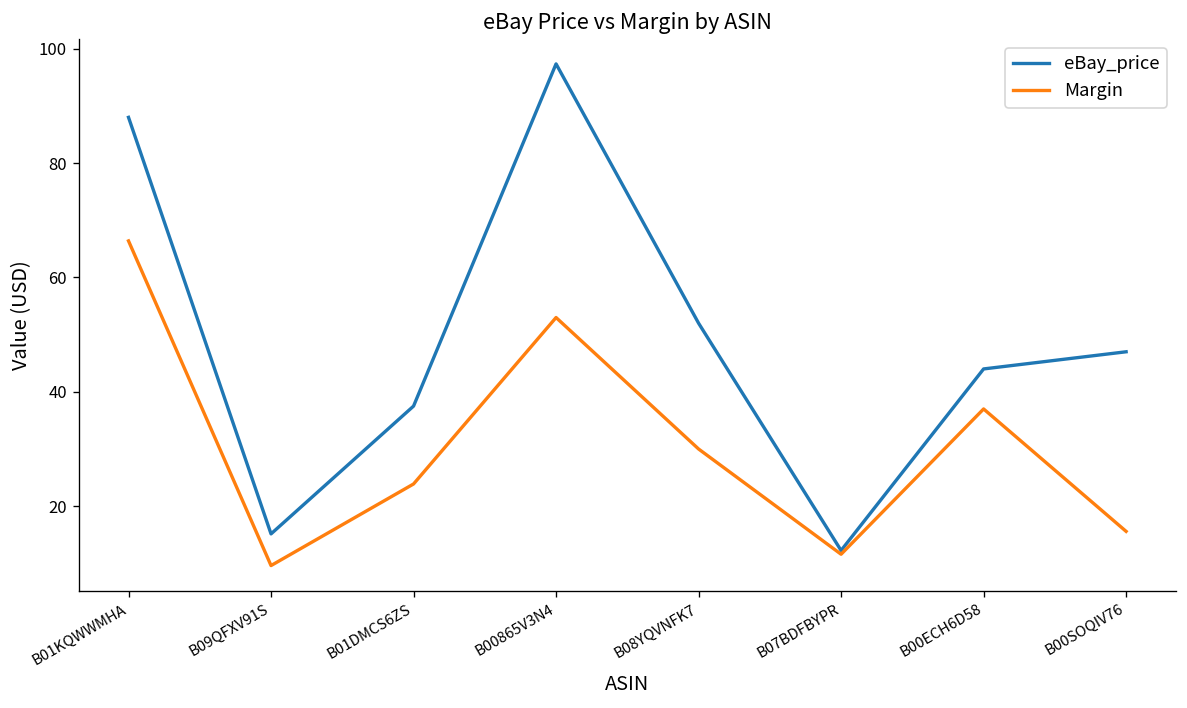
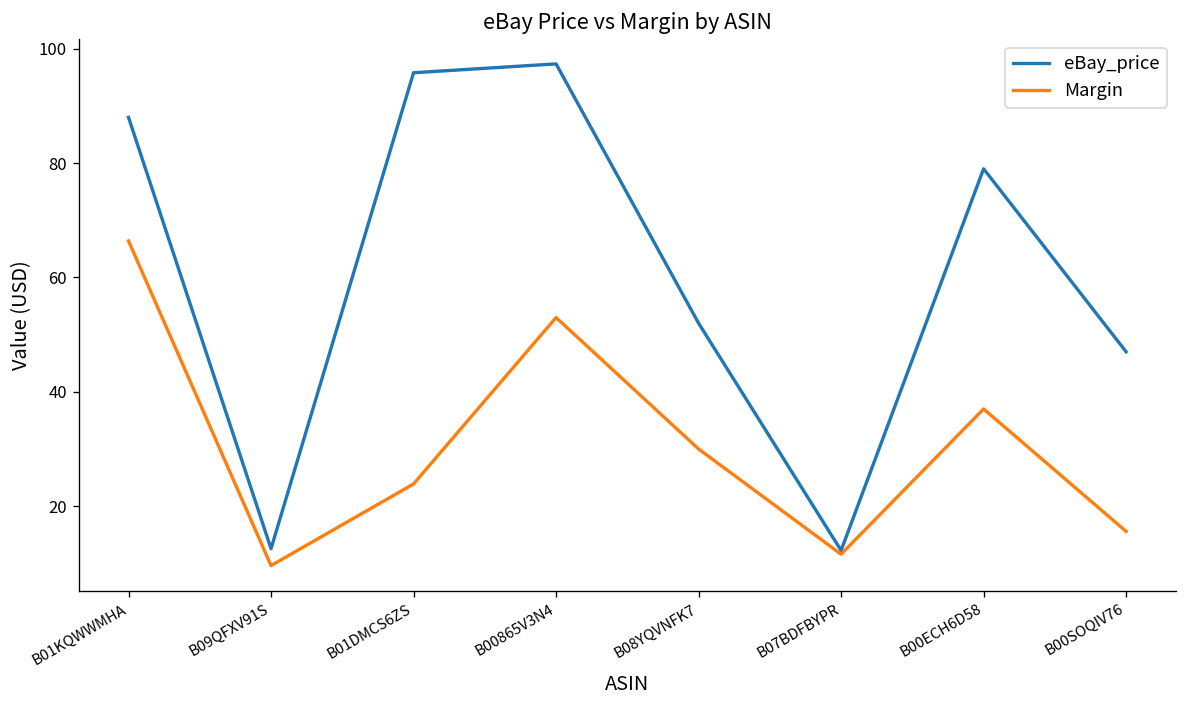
eBay_price, B09QFXV91S: 15 -> 13
eBay_price, B01DMCS6ZS: 38 -> 96
eBay_price, B00ECH6D58: 44 -> 79
